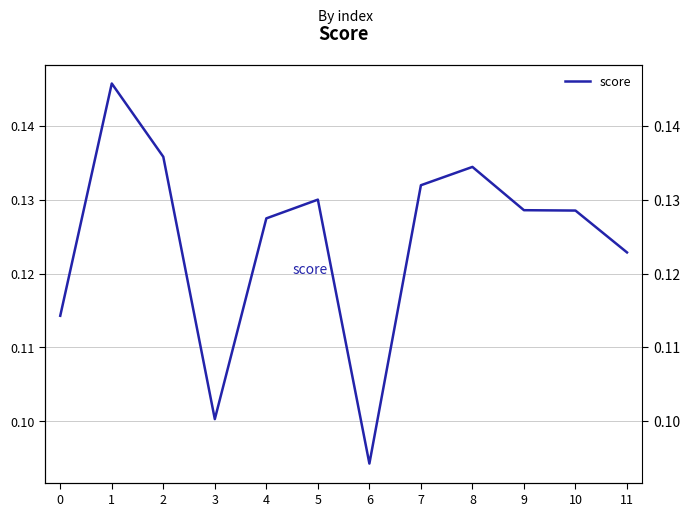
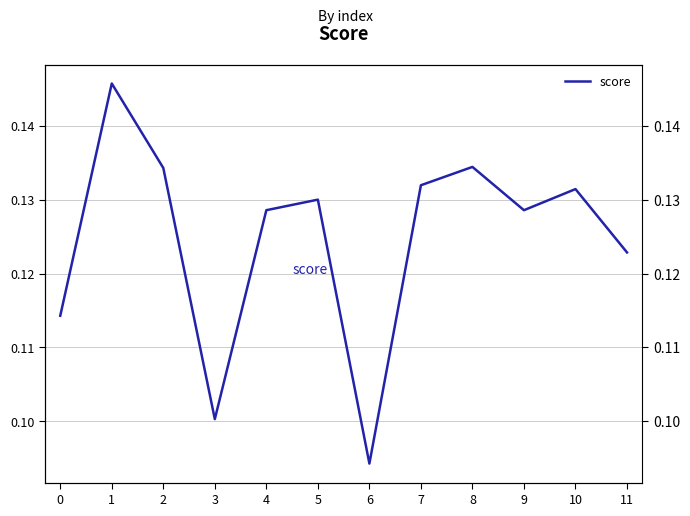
2: 0.136 -> 0.134
4: 0.127 -> 0.129
10: 0.129 -> 0.131
